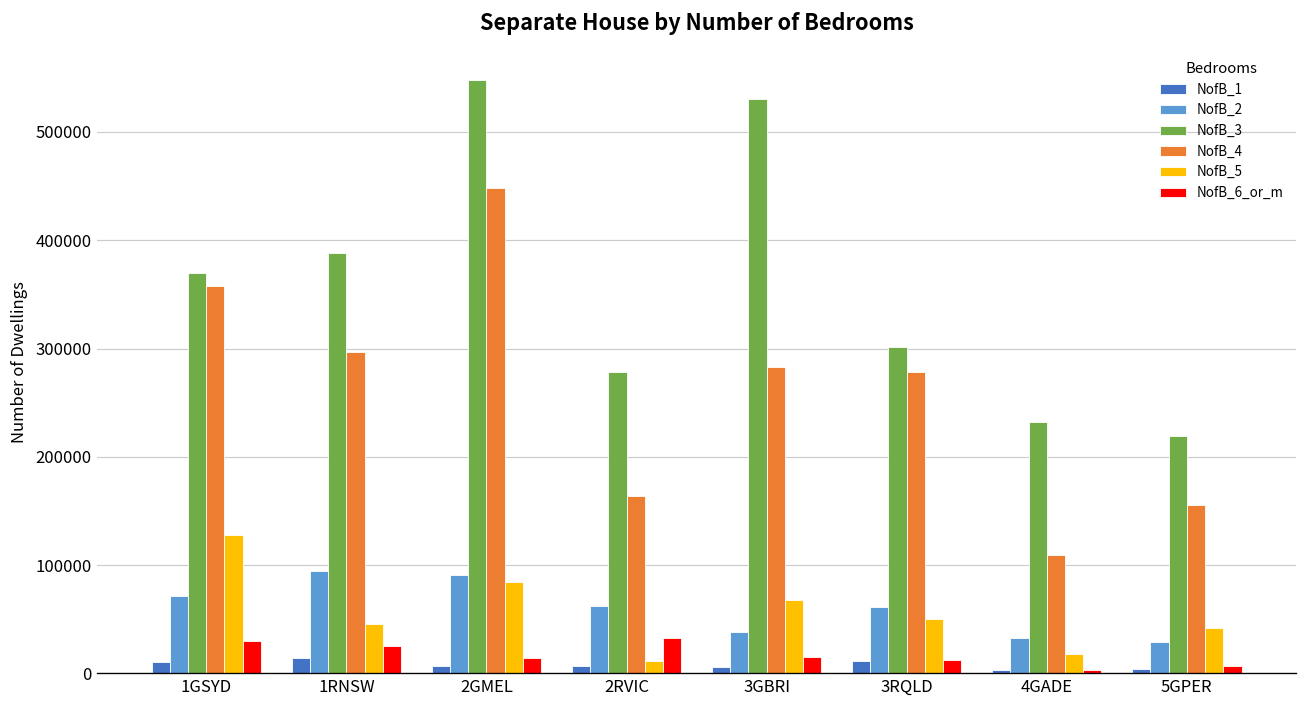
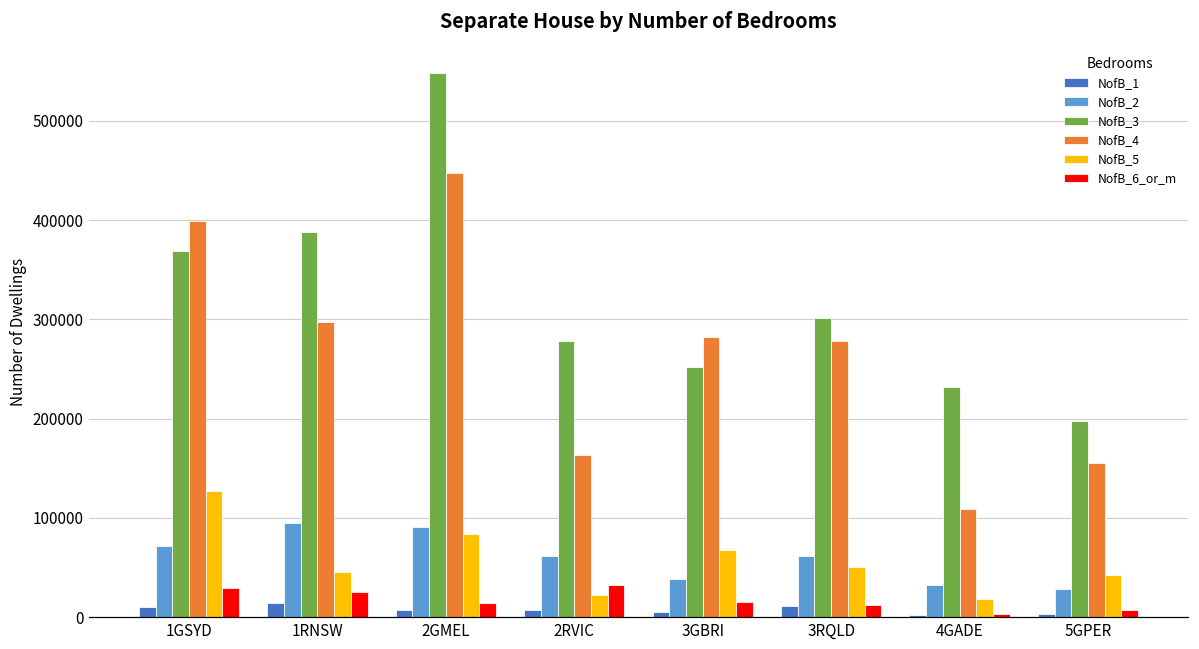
NofB_4, 1GSYD: 360000 -> 400000
NofB_5, 2RVIC: 10000 -> 20000
NofB_3, 3GBRI: 530000 -> 250000
NofB_3, 5GPER: 220000 -> 200000
